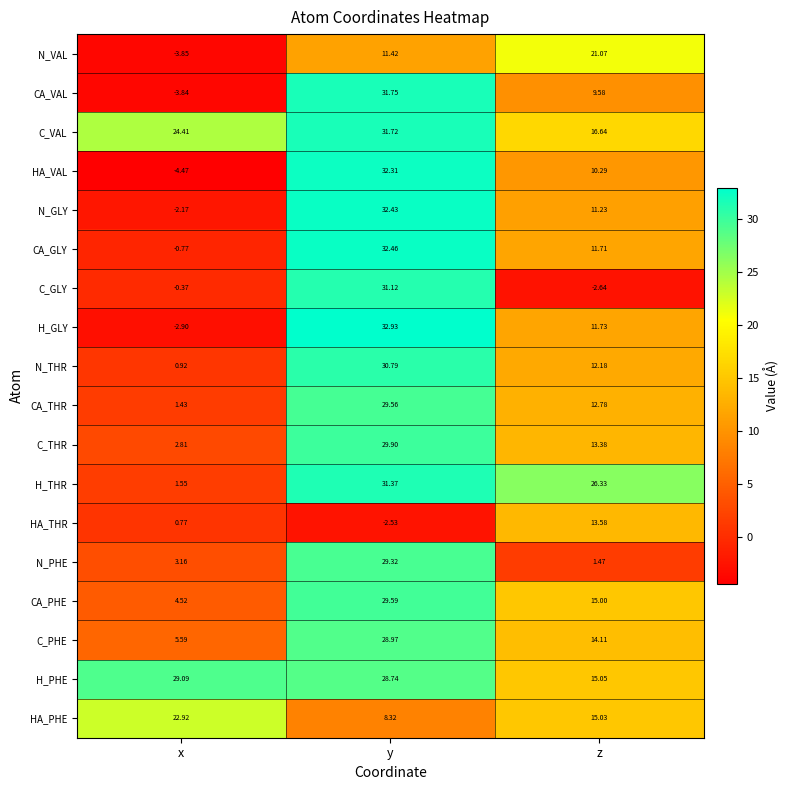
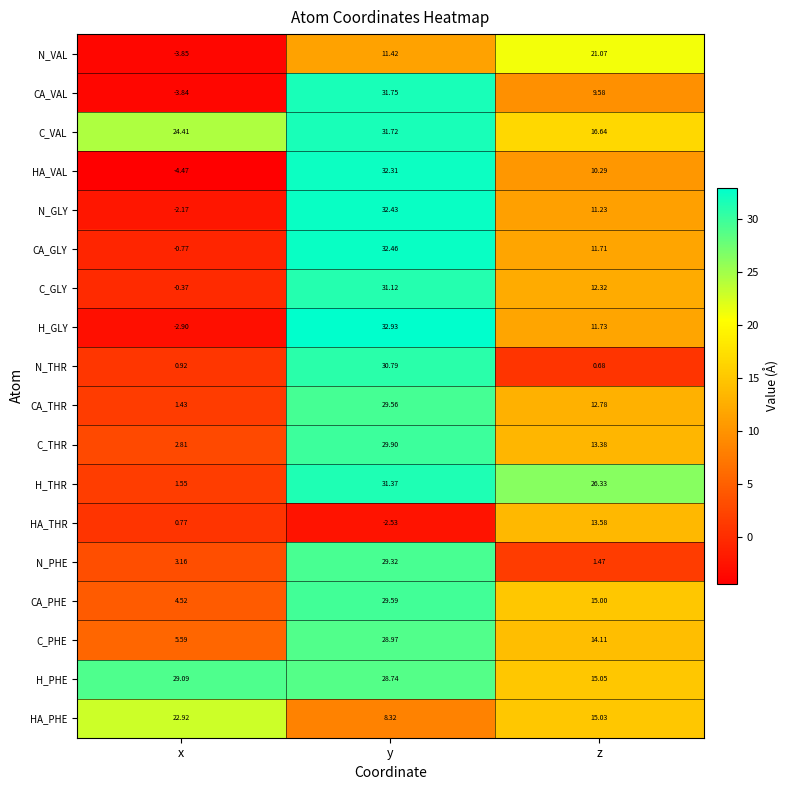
C_GLY, z: -2.64 -> 12.32
N_THR, z: 12.18 -> 0.68
